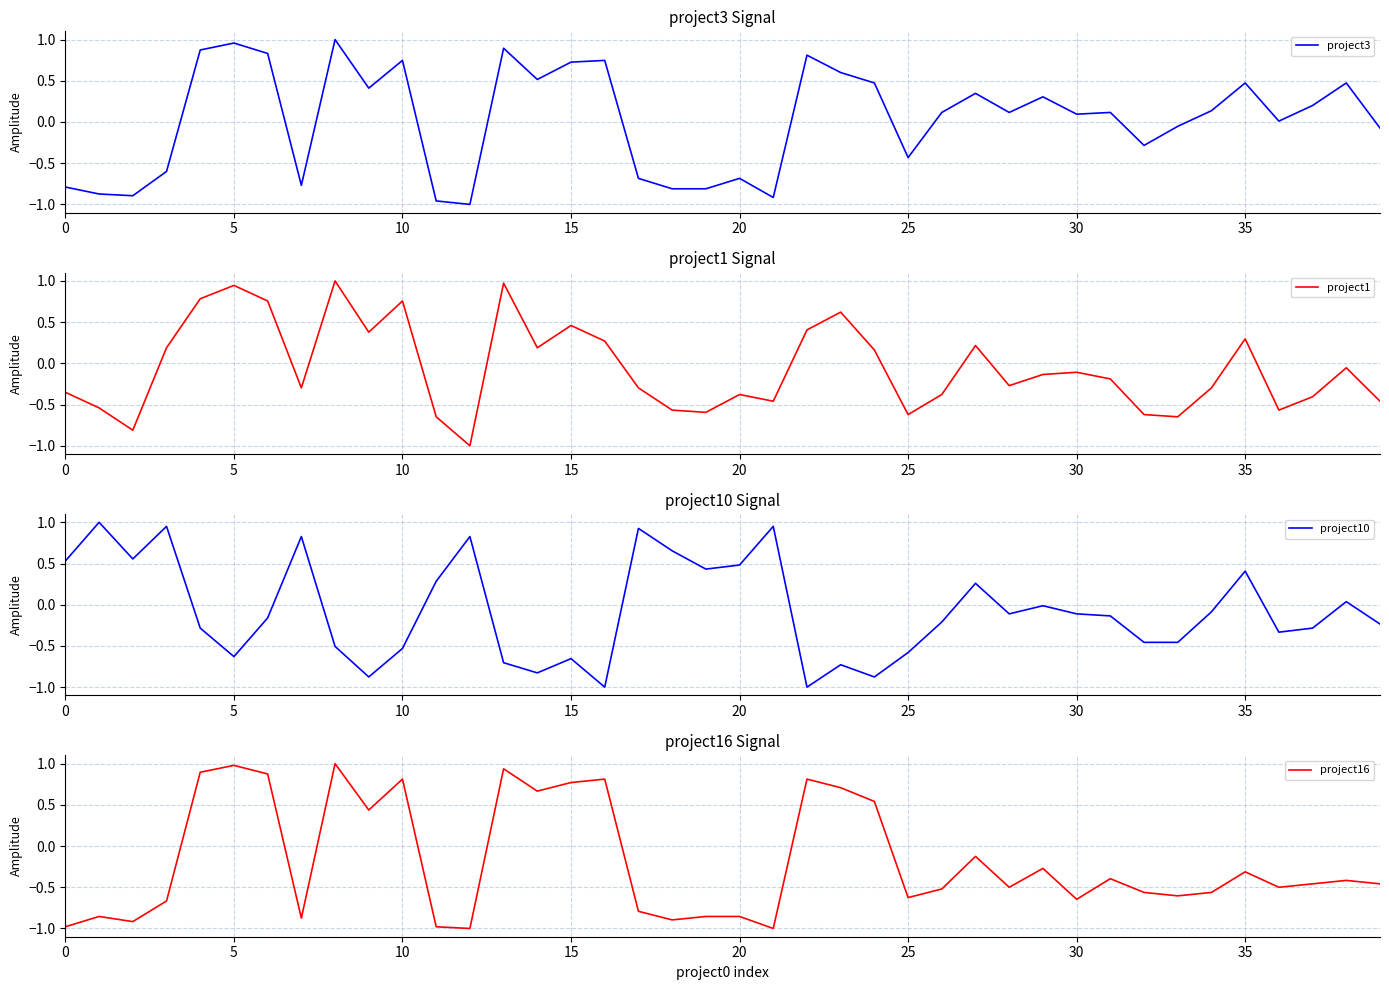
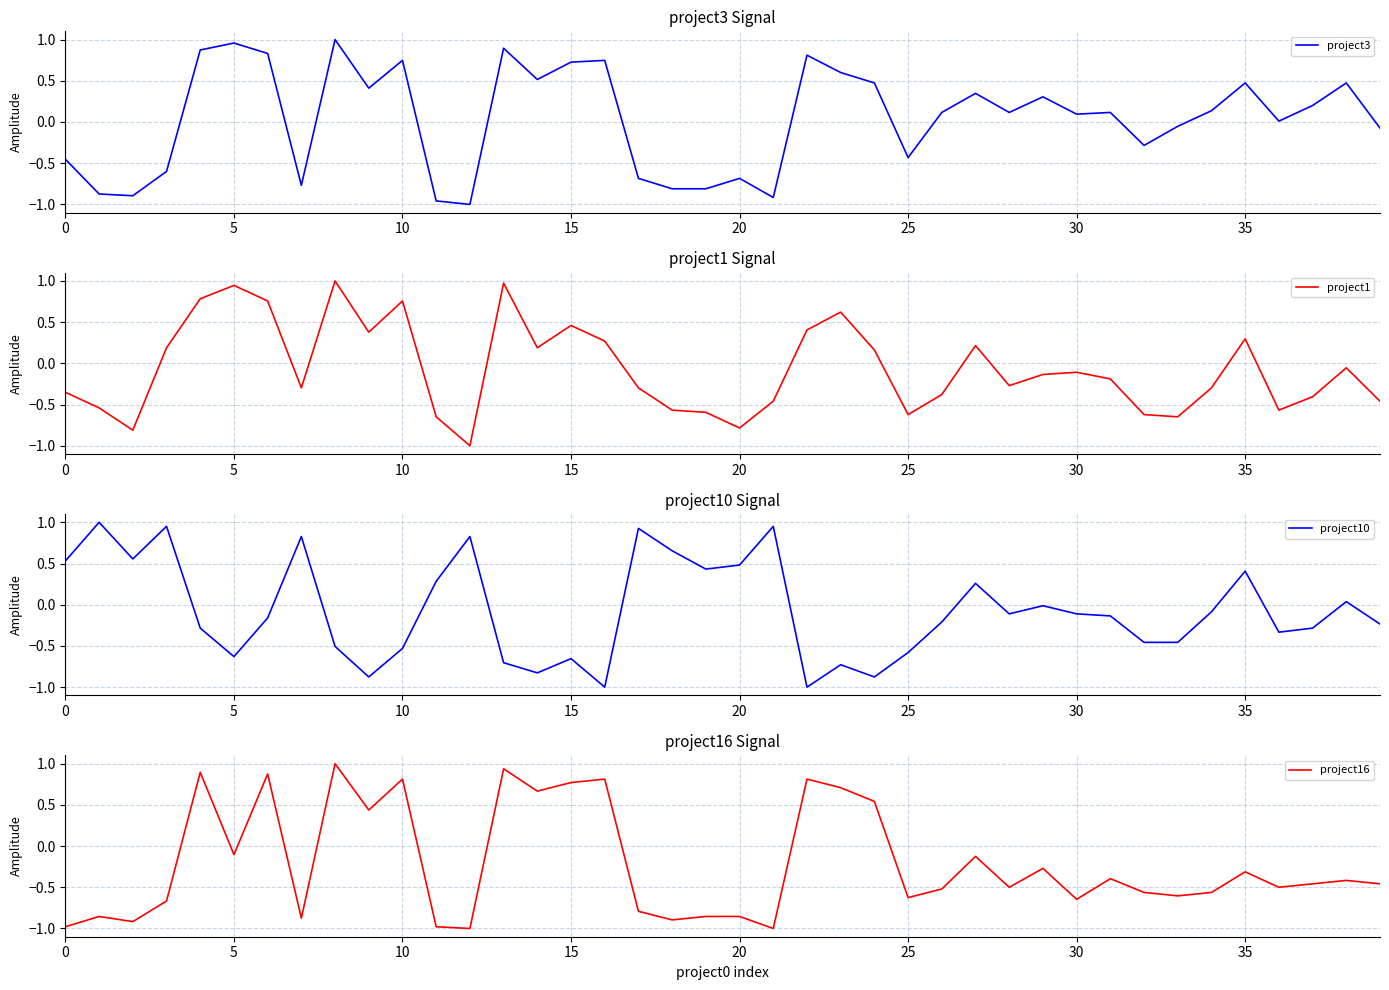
project3 Signal, 0: -0.8 -> -0.5
project1 Signal, 20: -0.4 -> -0.8
project16 Signal, 5: 1.0 -> -0.1
